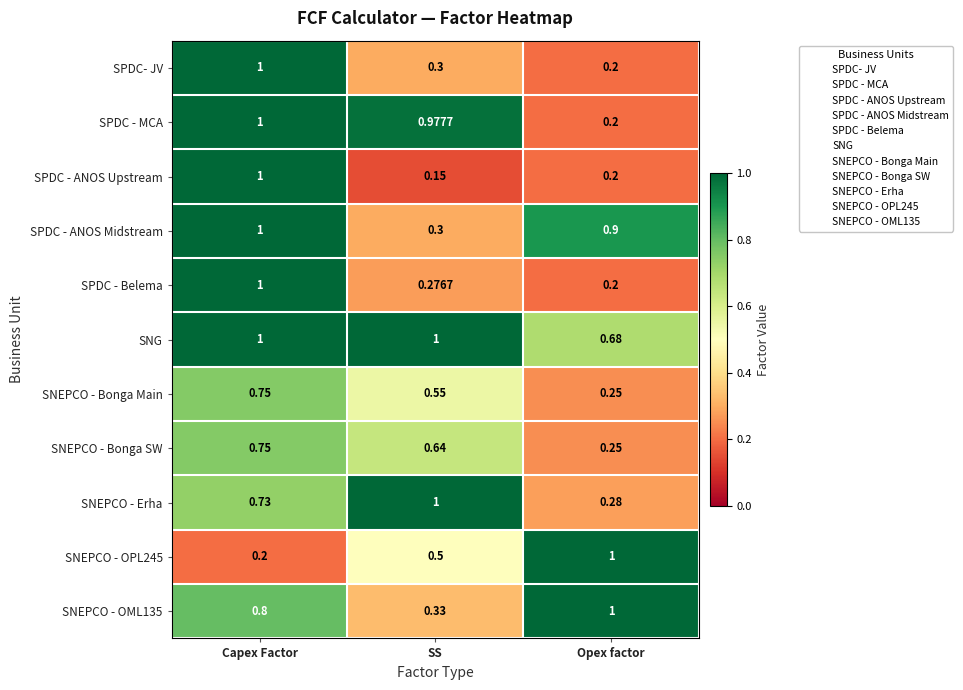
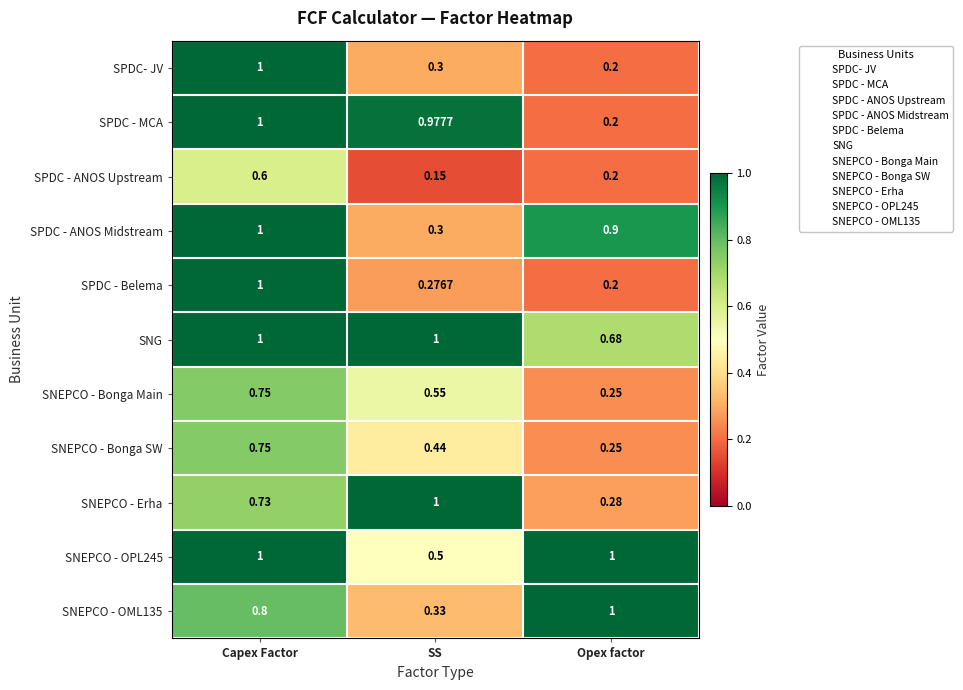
SPDC - ANOS Upstream, Capex Factor: 1 -> 0.6
SNEPCO - Bonga SW, SS: 0.64 -> 0.44
SNEPCO - OPL245, Capex Factor: 0.2 -> 1
